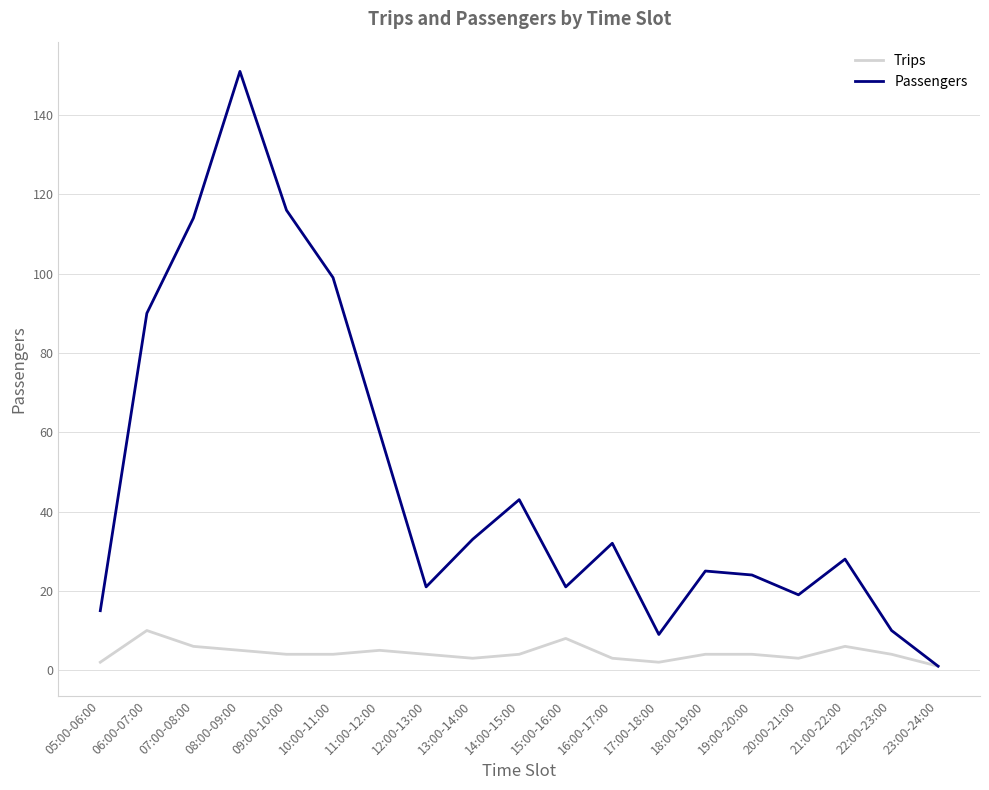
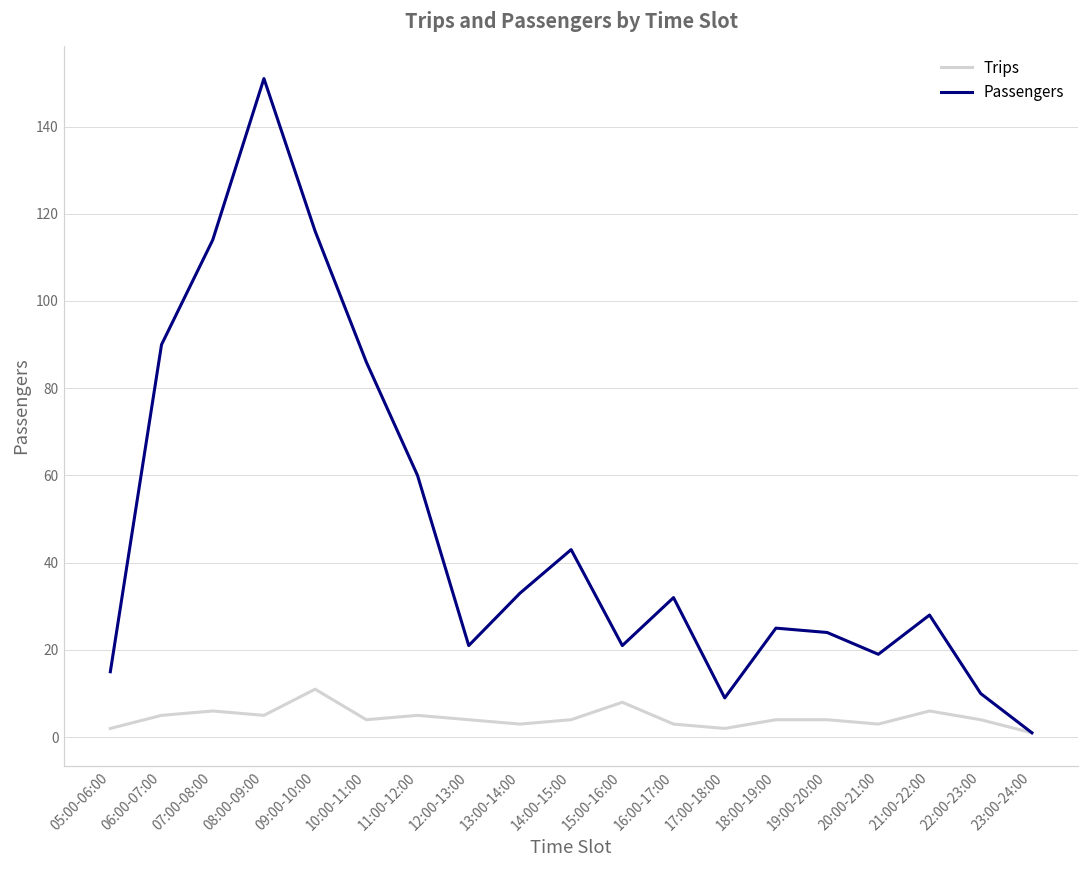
Trips, 06:00-07:00: 10 -> 5
Trips, 09:00-10:00: 4 -> 11
Passengers, 10:00-11:00: 99 -> 86
